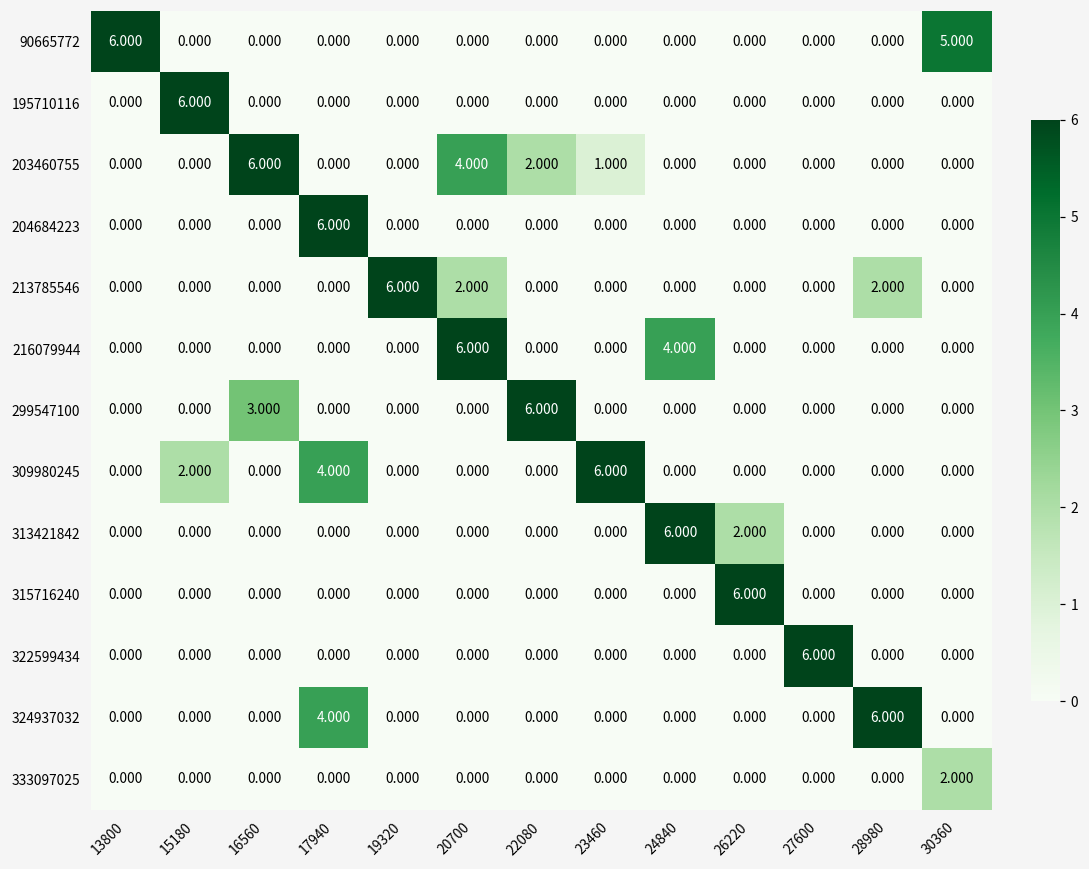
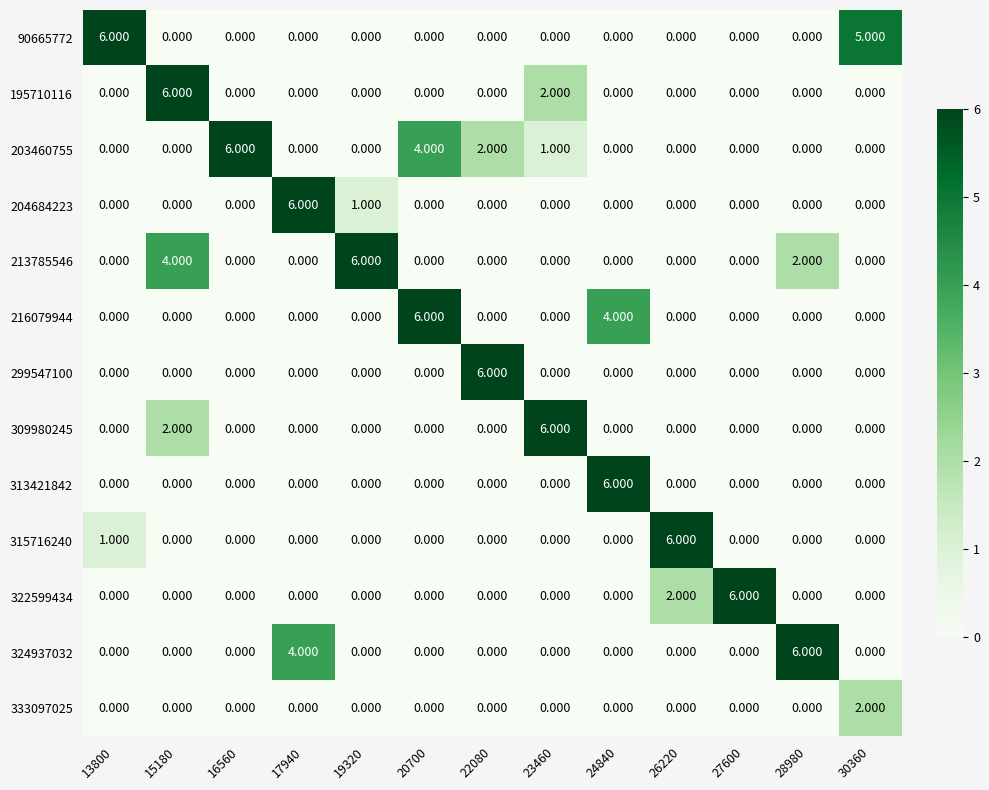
195710116, 23460: 0.000 -> 2.000
204684223, 19320: 0.000 -> 1.000
213785546, 15180: 0.000 -> 4.000
213785546, 20700: 2.000 -> 0.000
299547100, 16560: 3.000 -> 0.000
309980245, 17940: 4.000 -> 0.000
313421842, 26220: 2.000 -> 0.000
315716240, 13800: 0.000 -> 1.000
322599434, 26220: 0.000 -> 2.000
